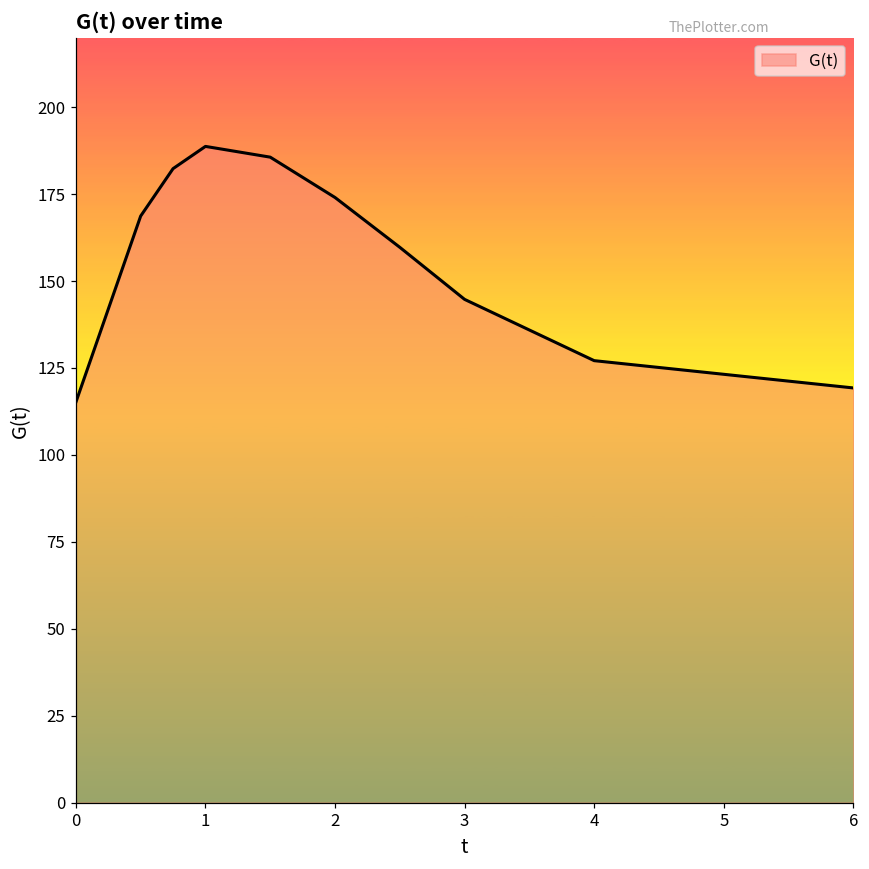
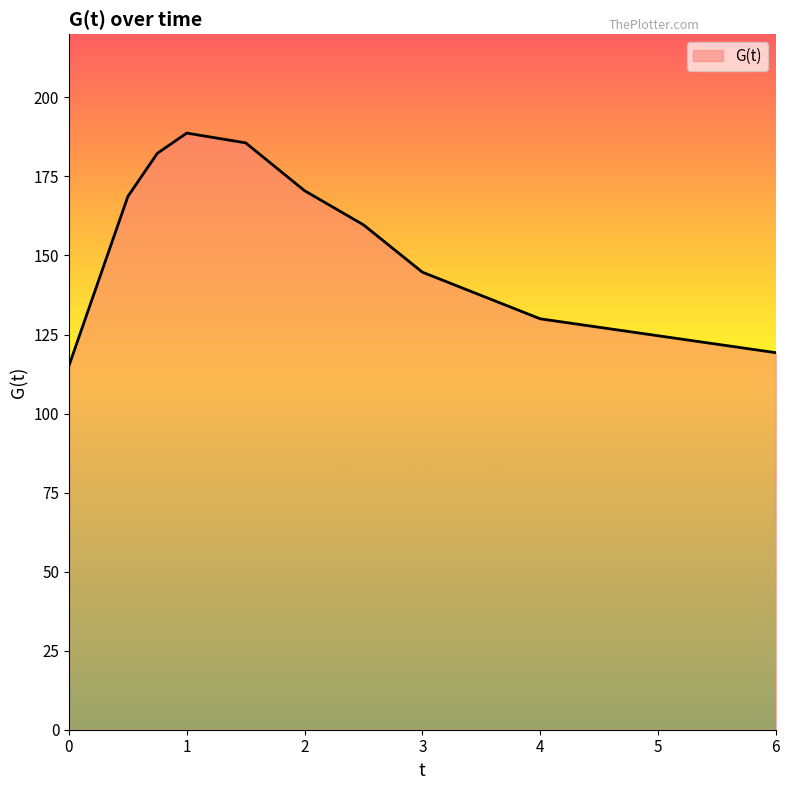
2: 174 -> 170
4: 127 -> 130
